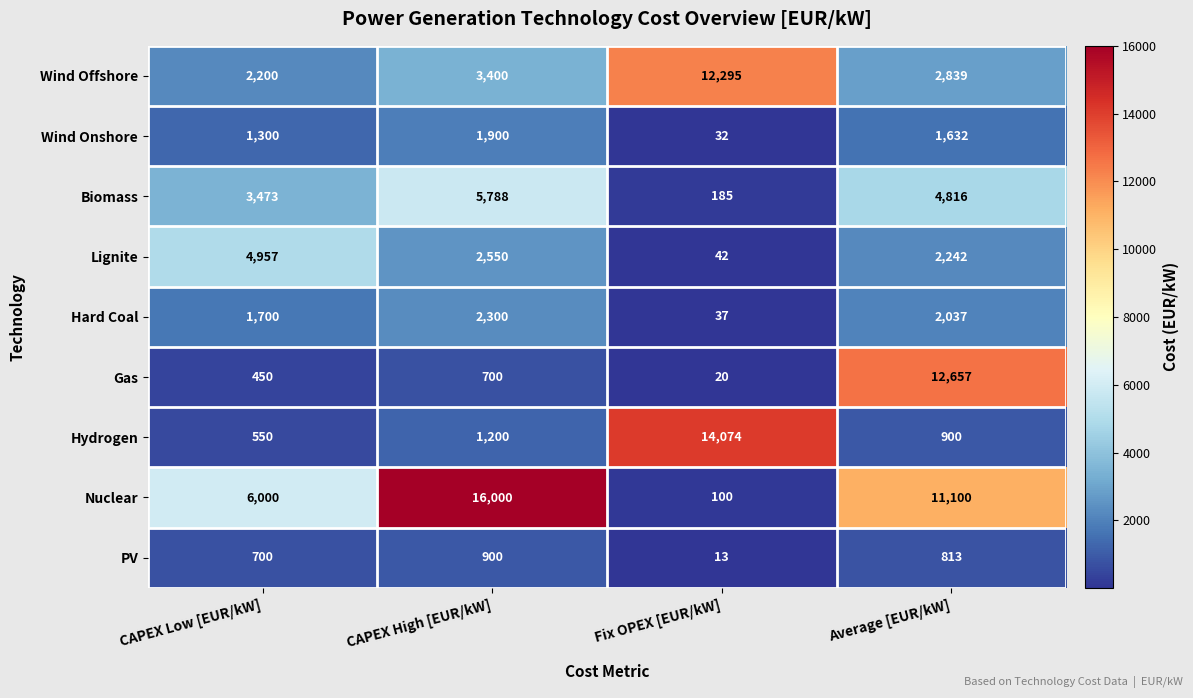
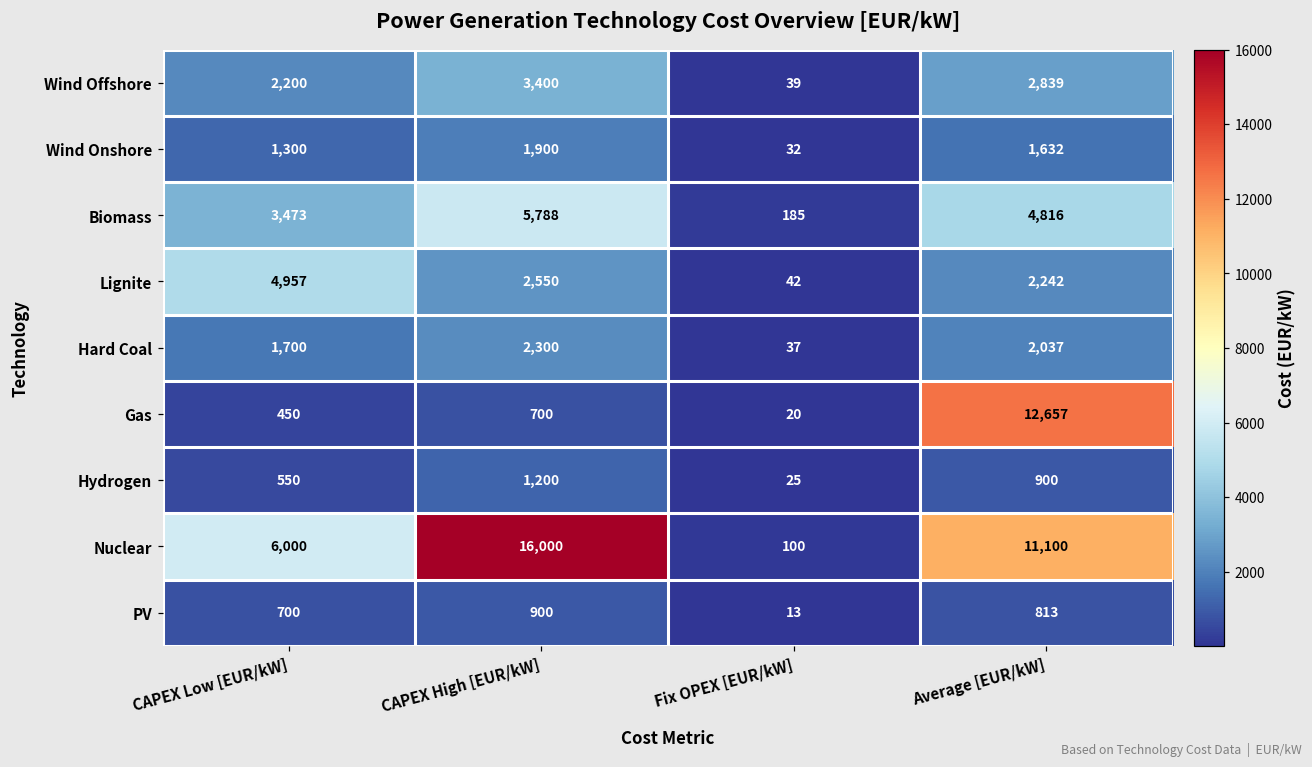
Wind Offshore, Fix OPEX [EUR/kW]: 12,295 -> 39
Hydrogen, Fix OPEX [EUR/kW]: 14,074 -> 25
